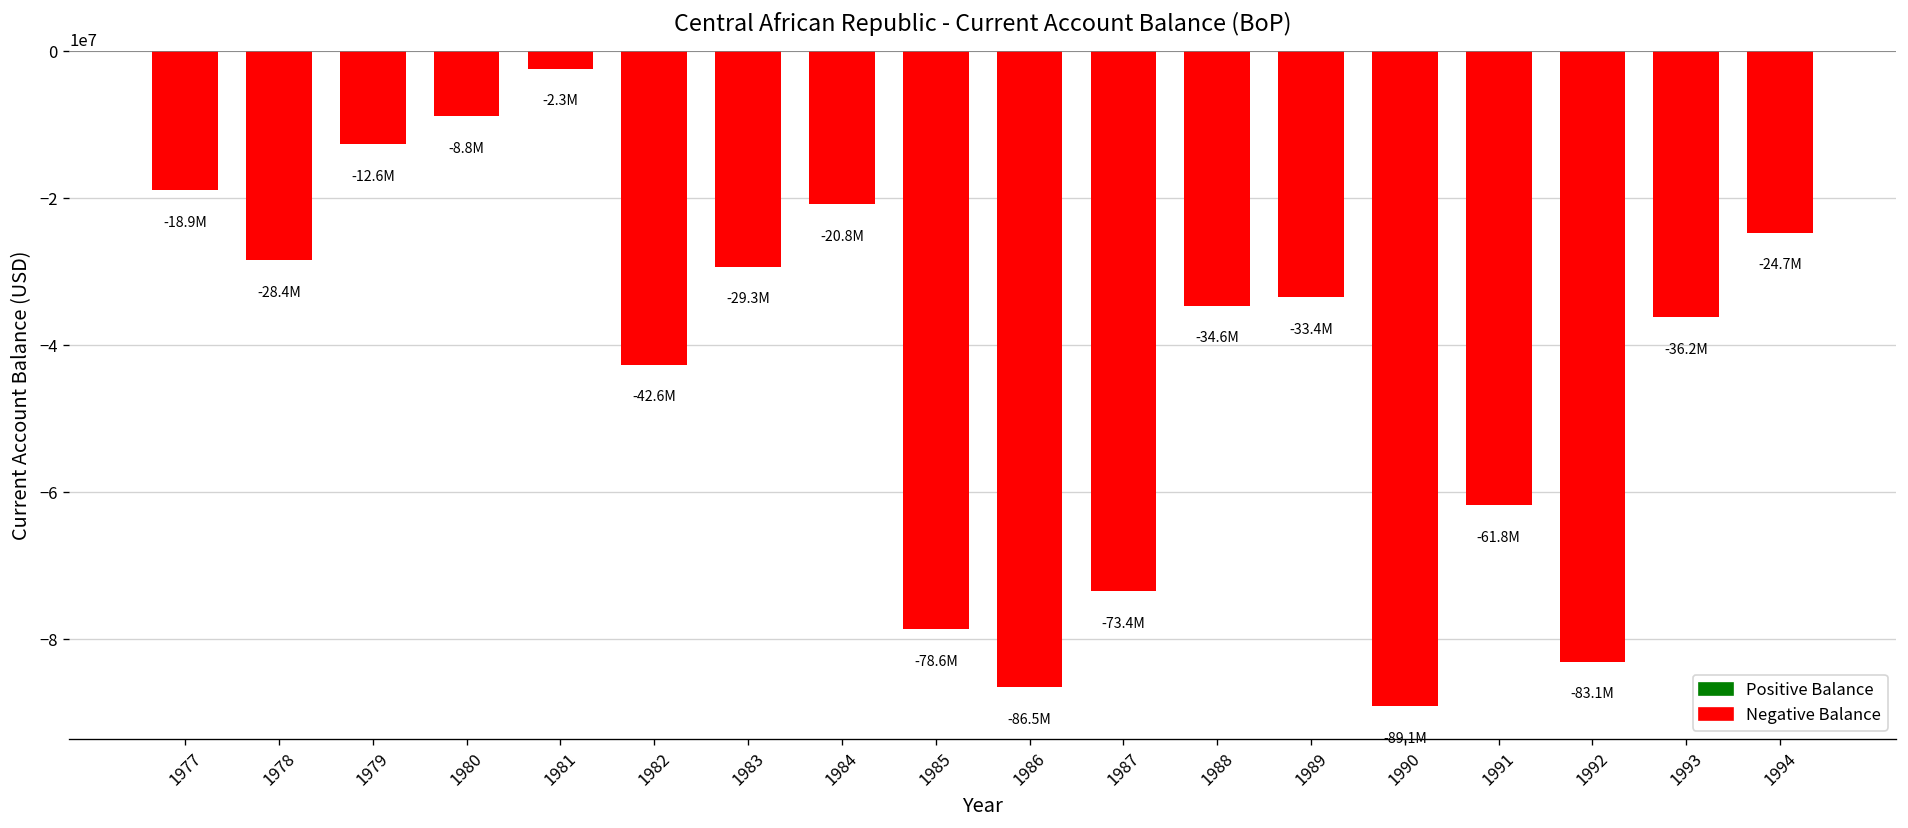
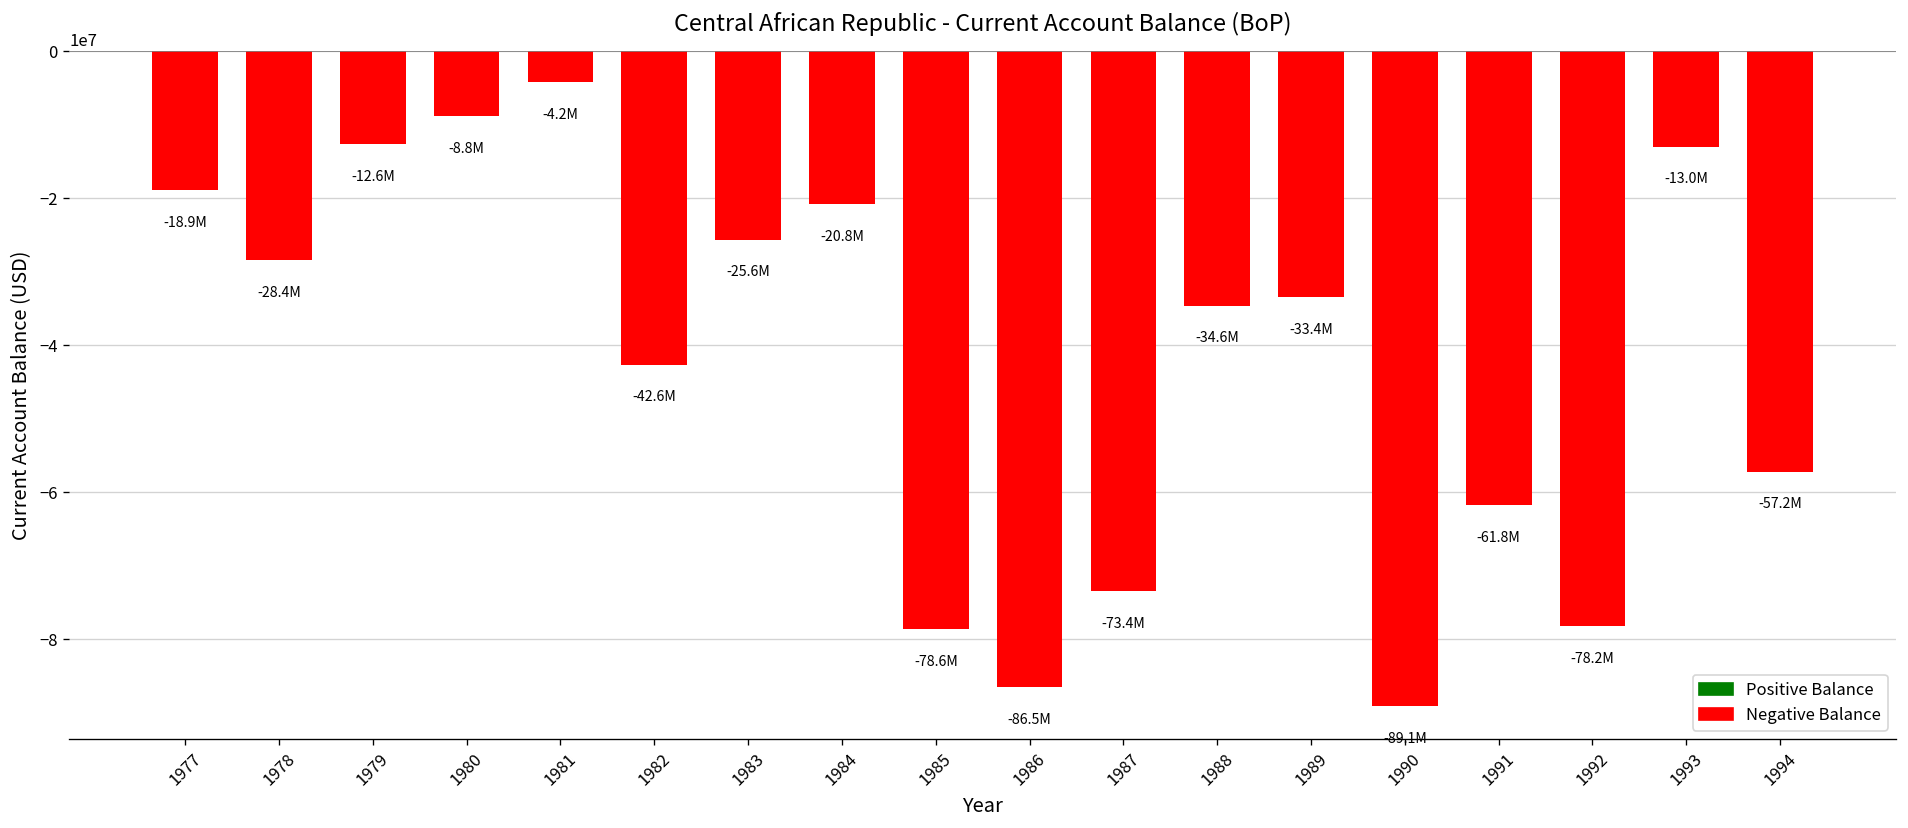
1981: -2.3M -> -4.2M
1983: -29.3M -> -25.6M
1992: -83.1M -> -78.2M
1993: -36.2M -> -13.0M
1994: -24.7M -> -57.2M
